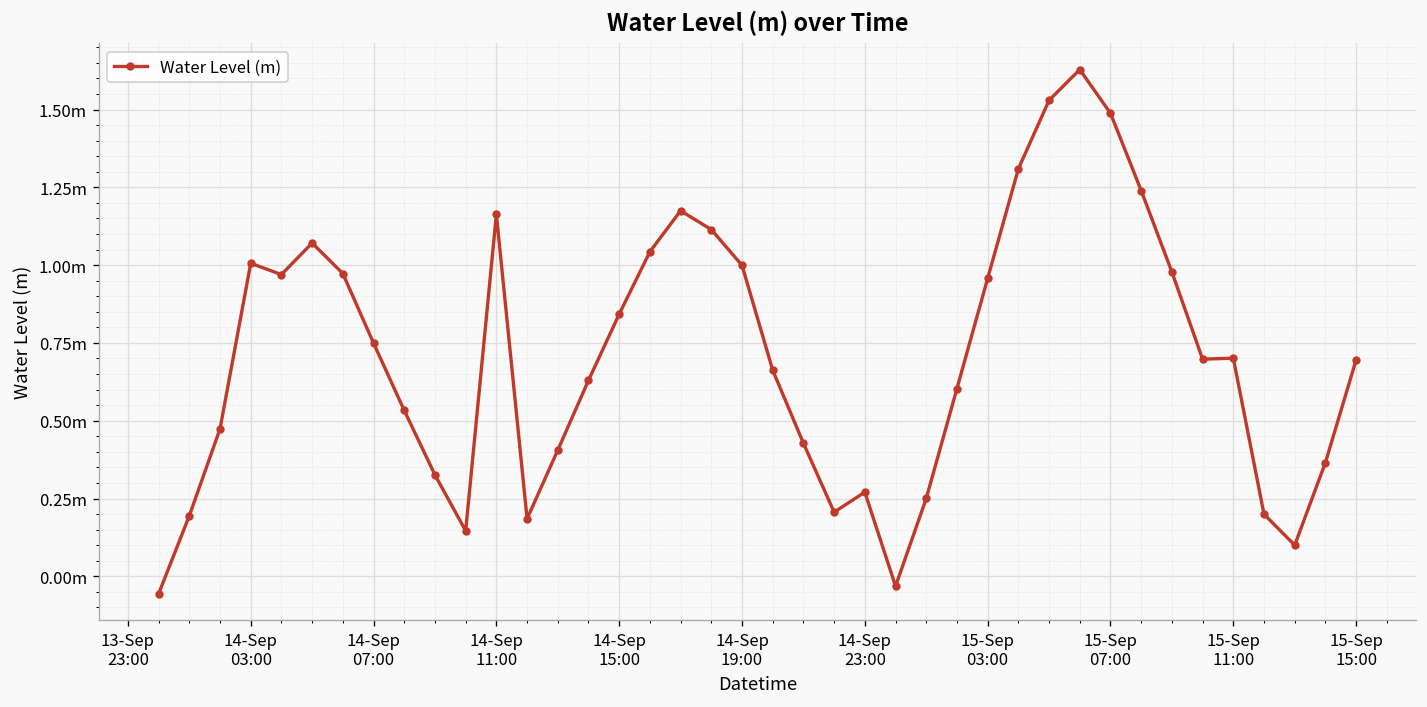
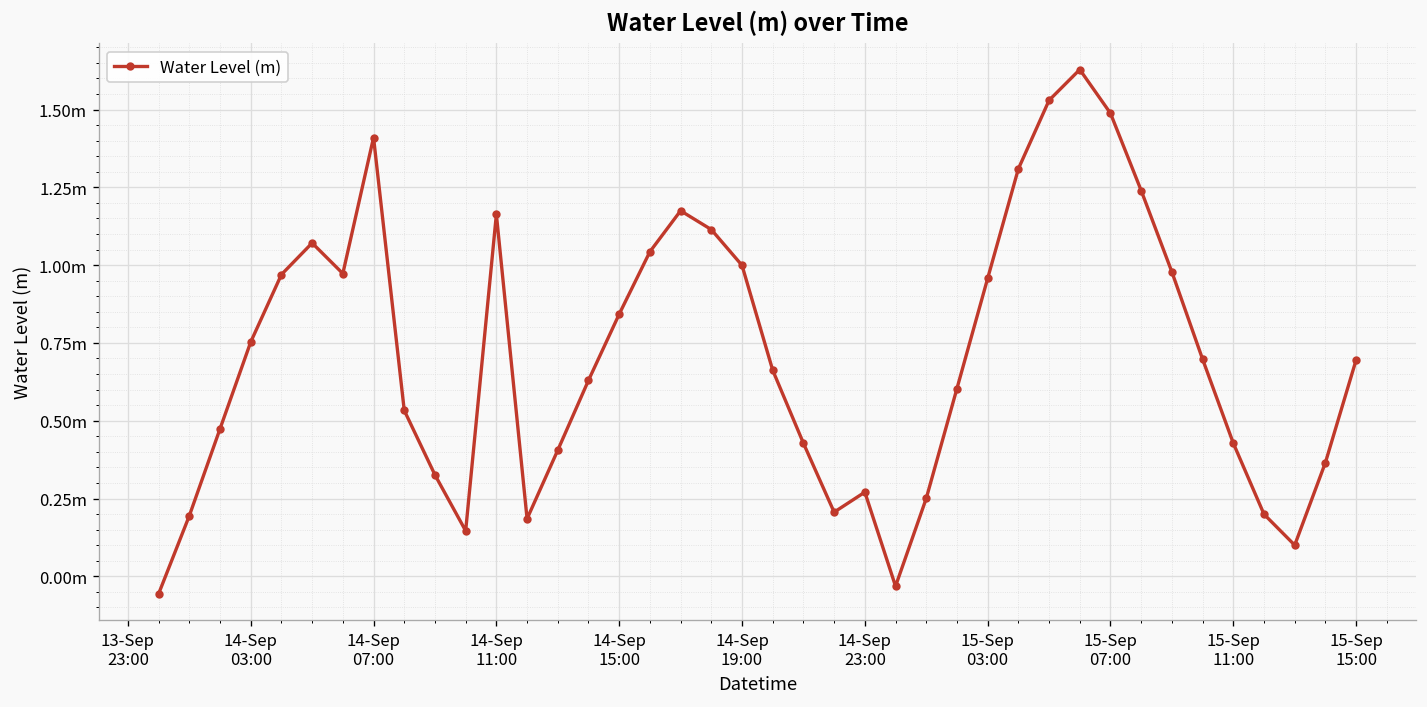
14-Sep 03:00: 1.01m -> 0.75m
14-Sep 07:00: 0.75m -> 1.41m
15-Sep 11:00: 0.70m -> 0.43m
